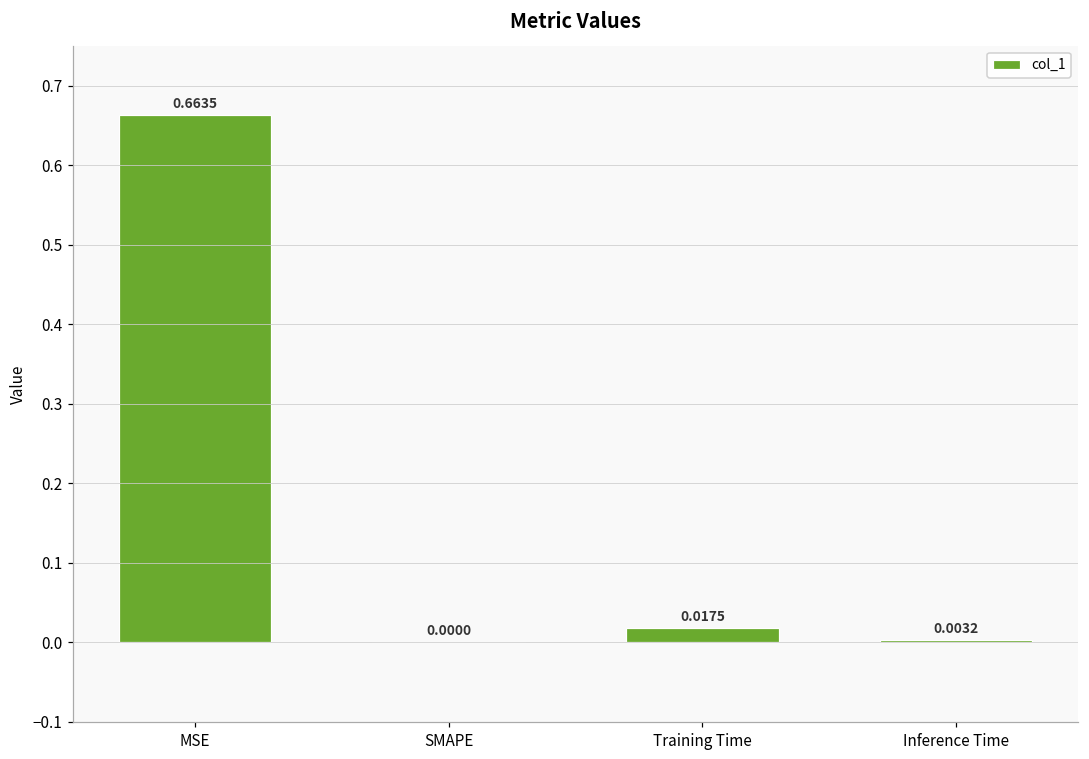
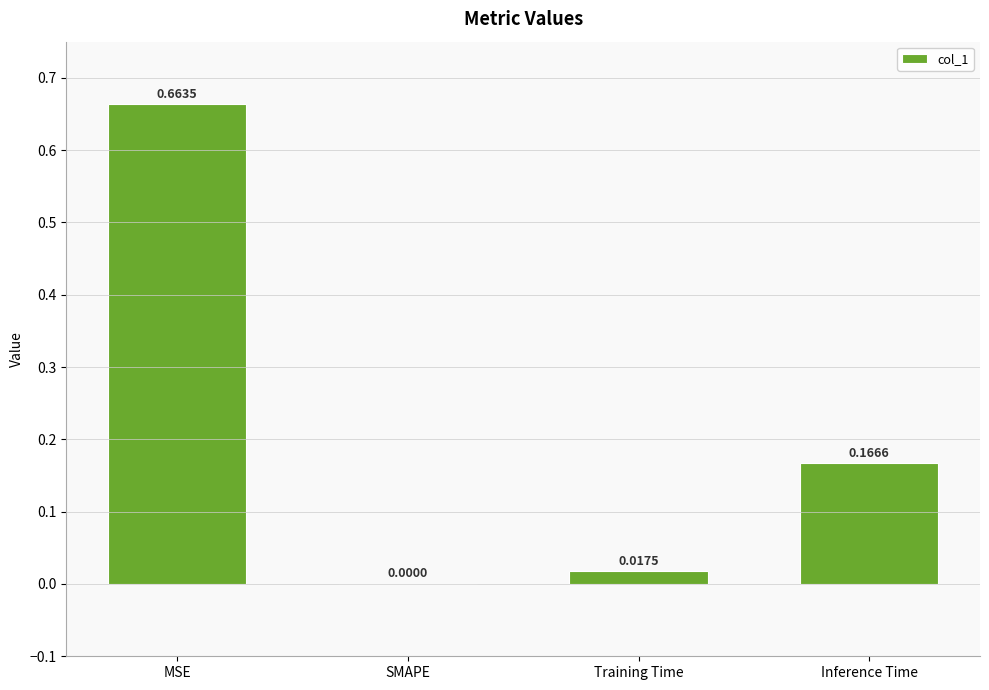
Inference Time: 0.0032 -> 0.1666
